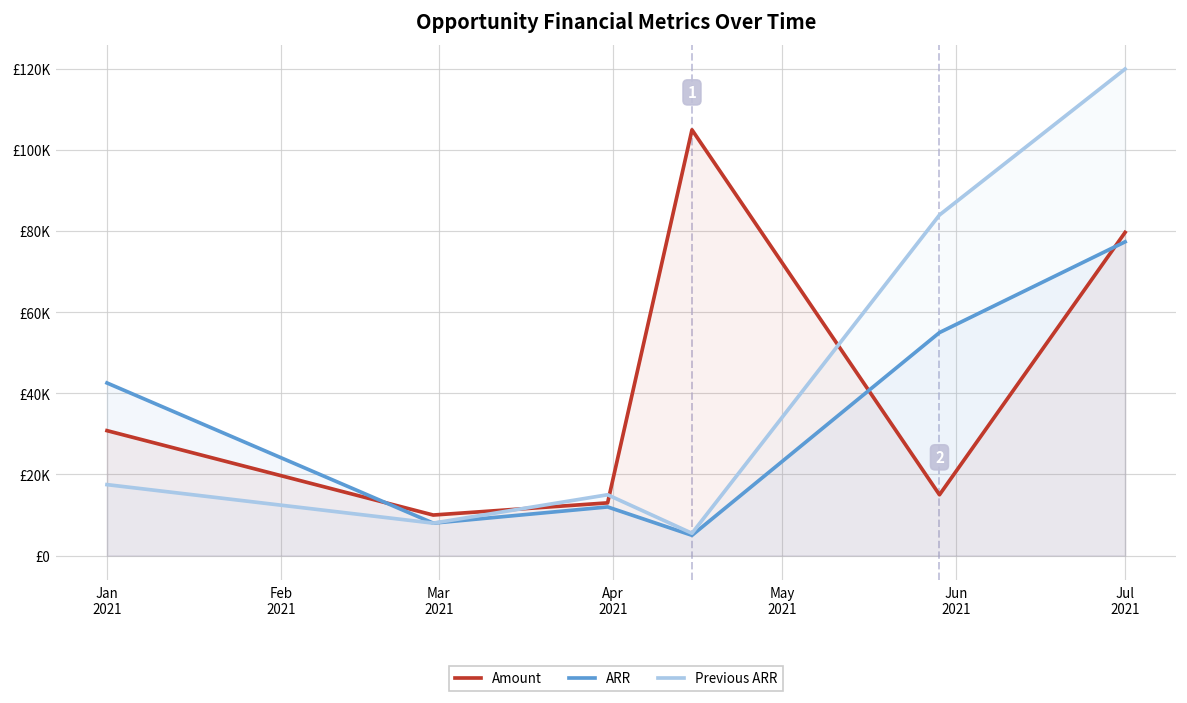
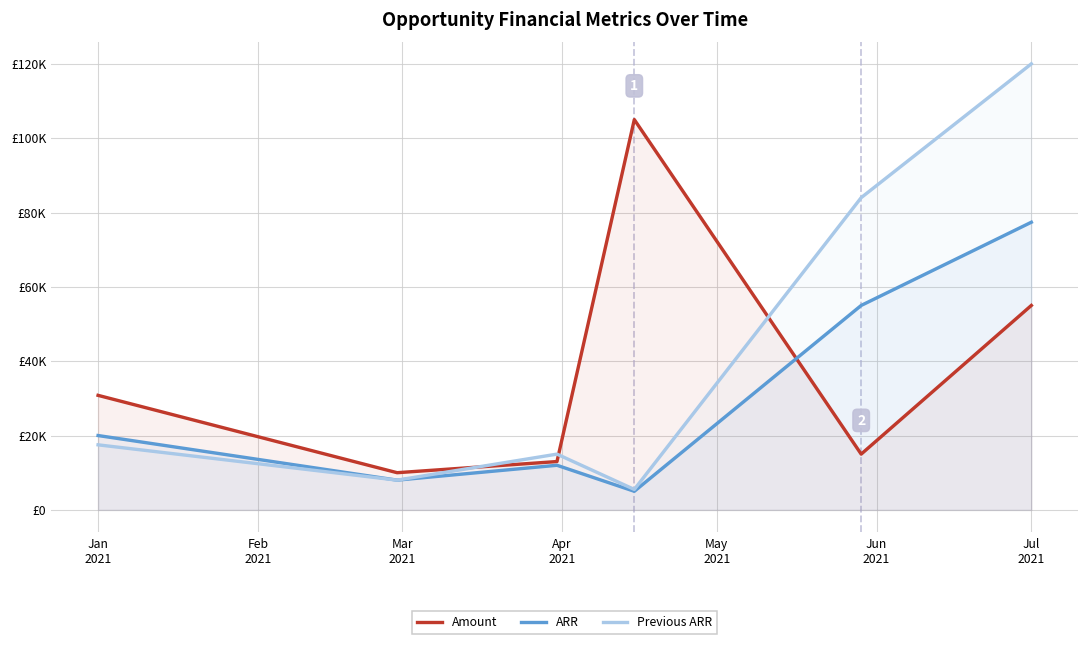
ARR, Jan 2021: £43000 -> £20000
Amount, Jul 2021: £80000 -> £55000
